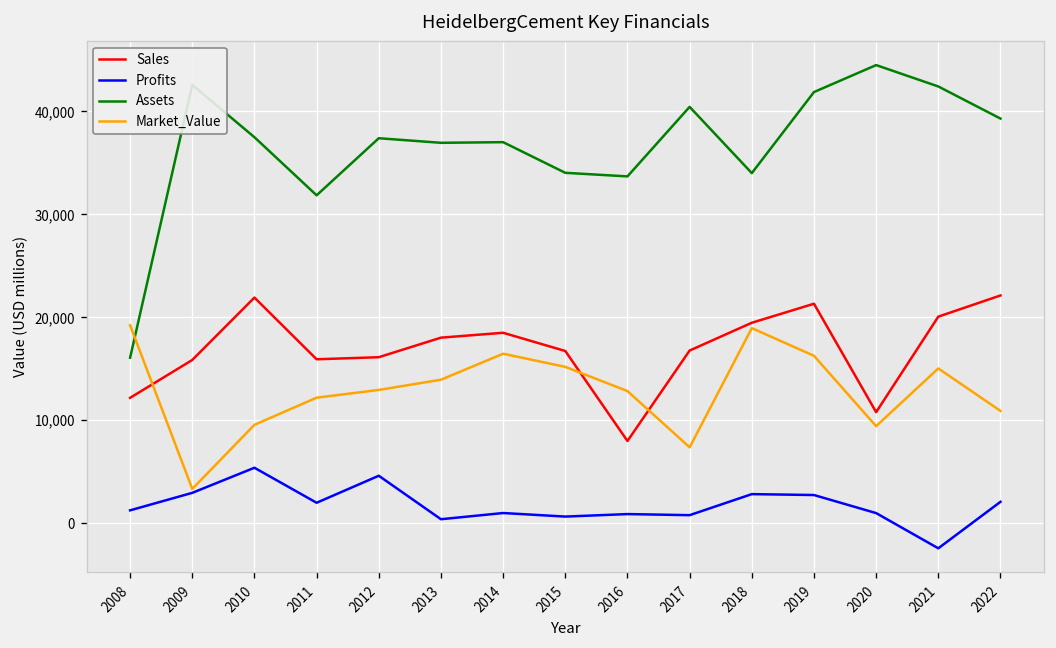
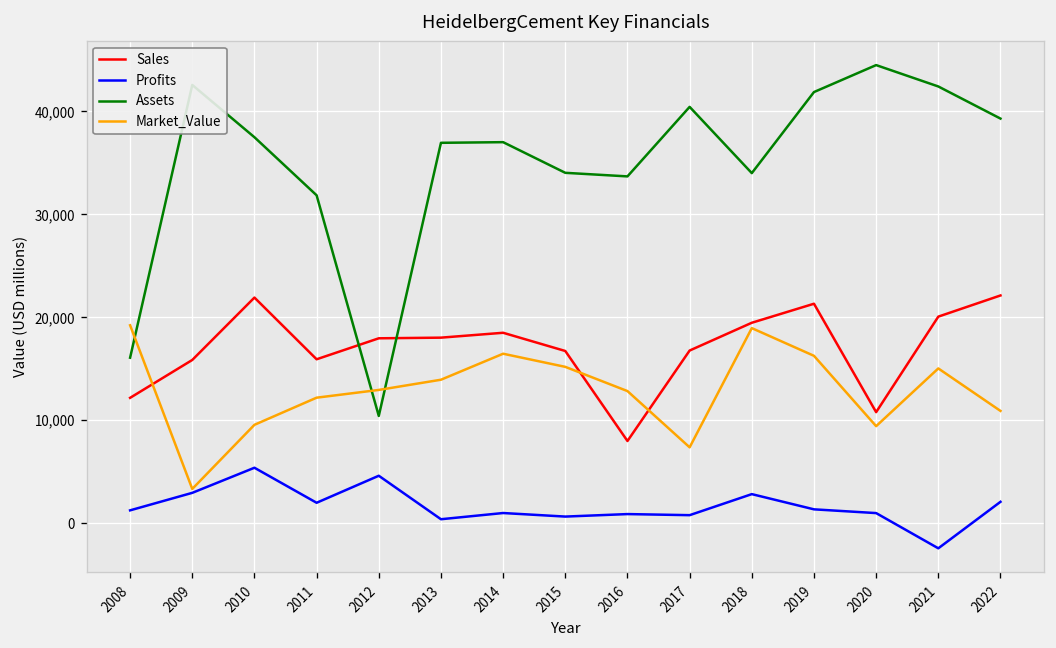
Sales, 2012: 16,000 -> 18,000
Assets, 2012: 37,000 -> 10,000
Profits, 2019: 3,000 -> 1,000
